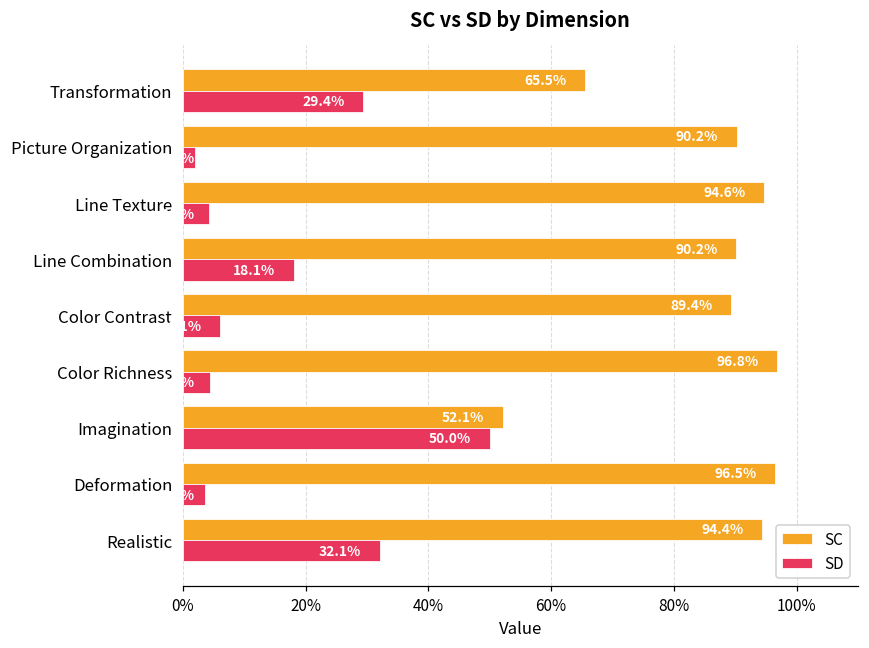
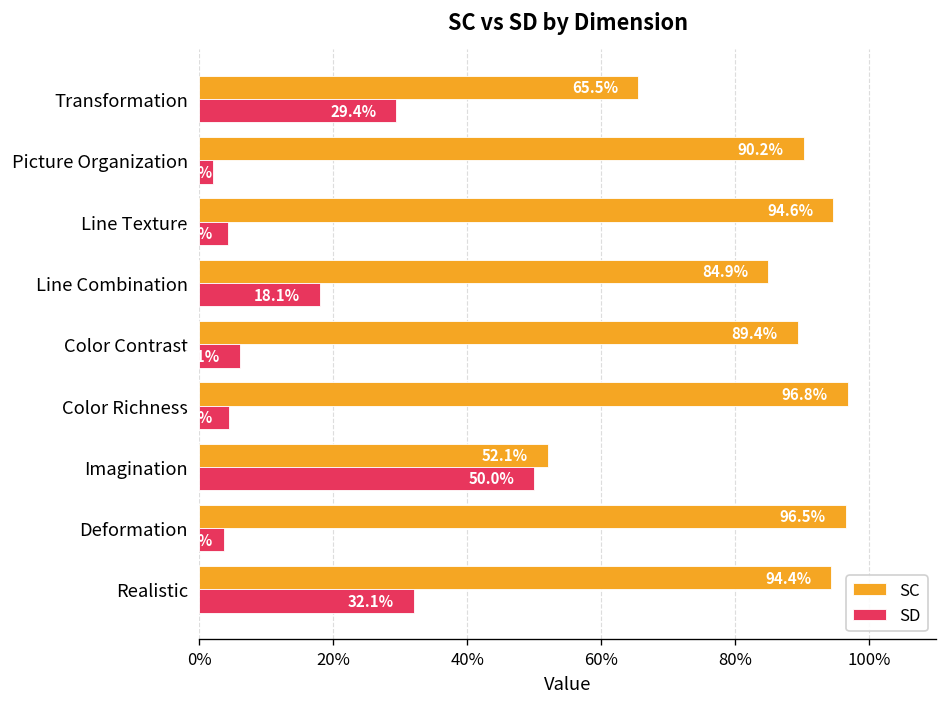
SC, Line Combination: 90.2% -> 84.9%
